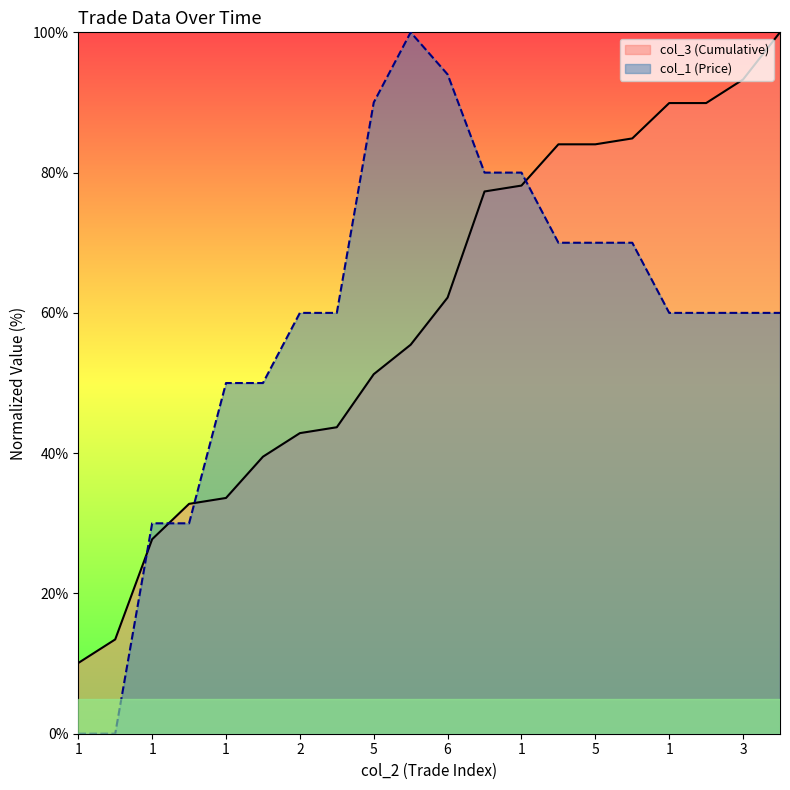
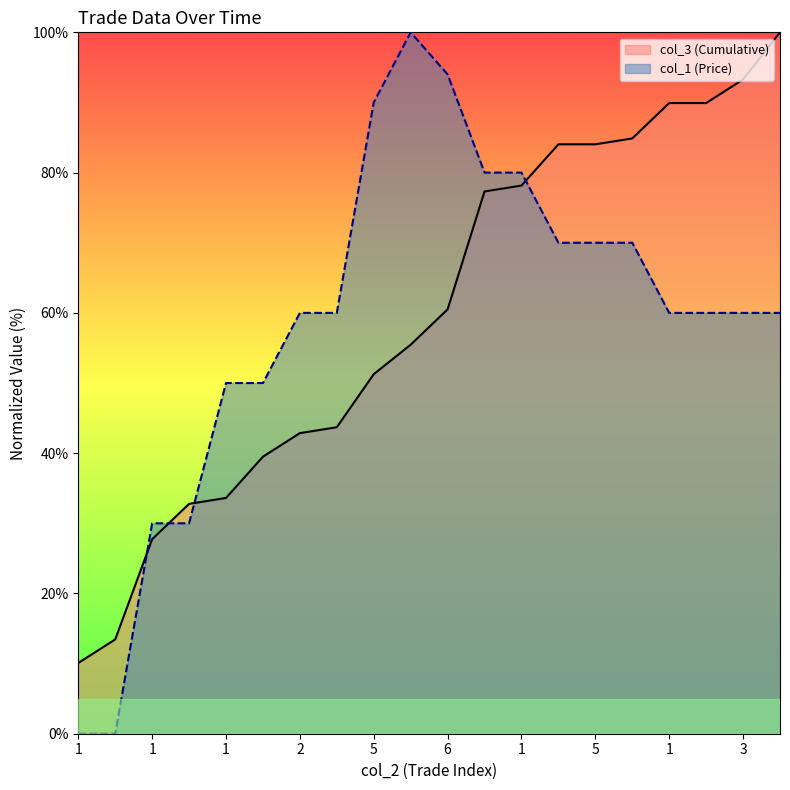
col_3 (Cumulative), 6: 62% -> 61%
